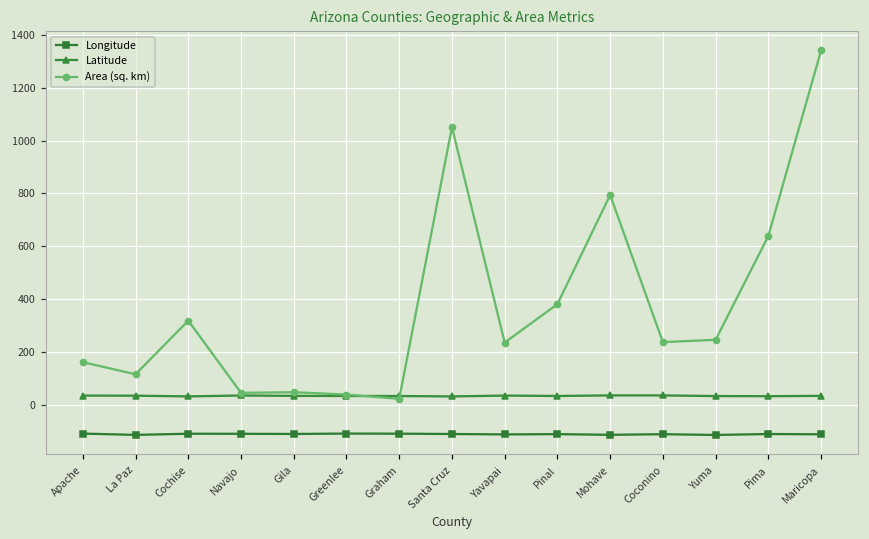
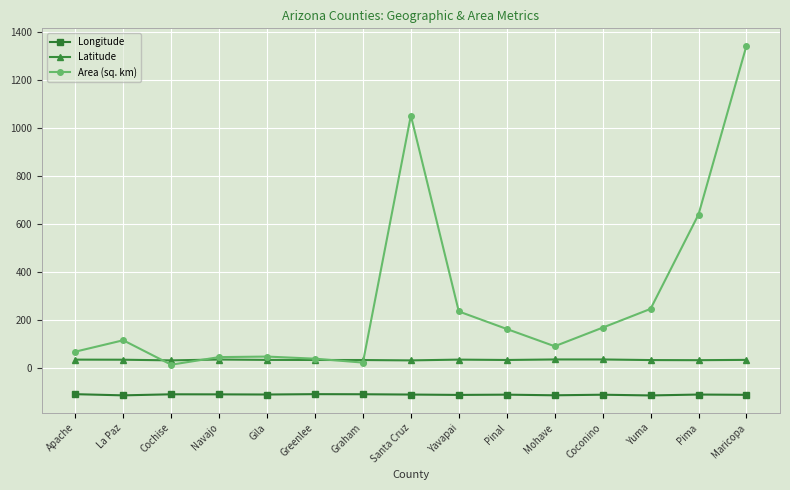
Area (sq. km), Apache: 160 -> 70
Area (sq. km), Cochise: 320 -> 10
Area (sq. km), Pinal: 380 -> 160
Area (sq. km), Mohave: 790 -> 90
Area (sq. km), Coconino: 240 -> 170
